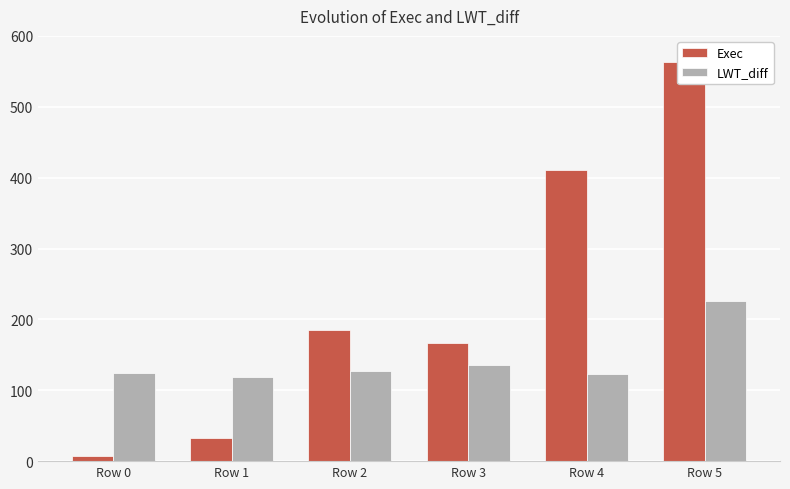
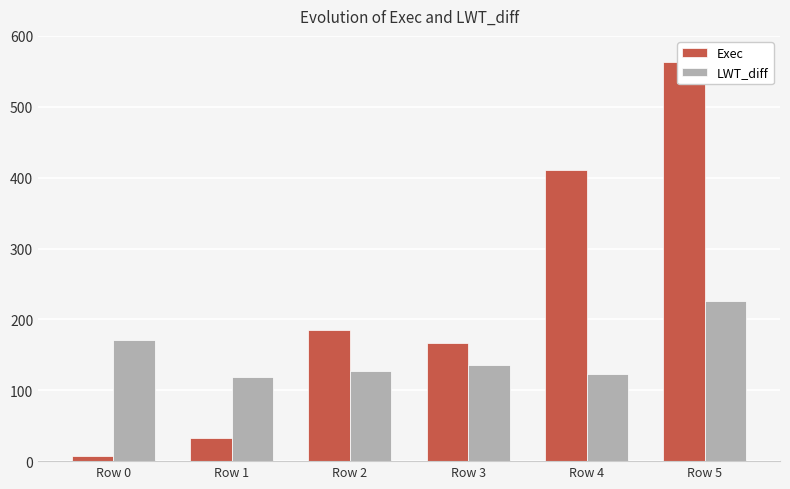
LWT_diff, Row 0: 120 -> 170
